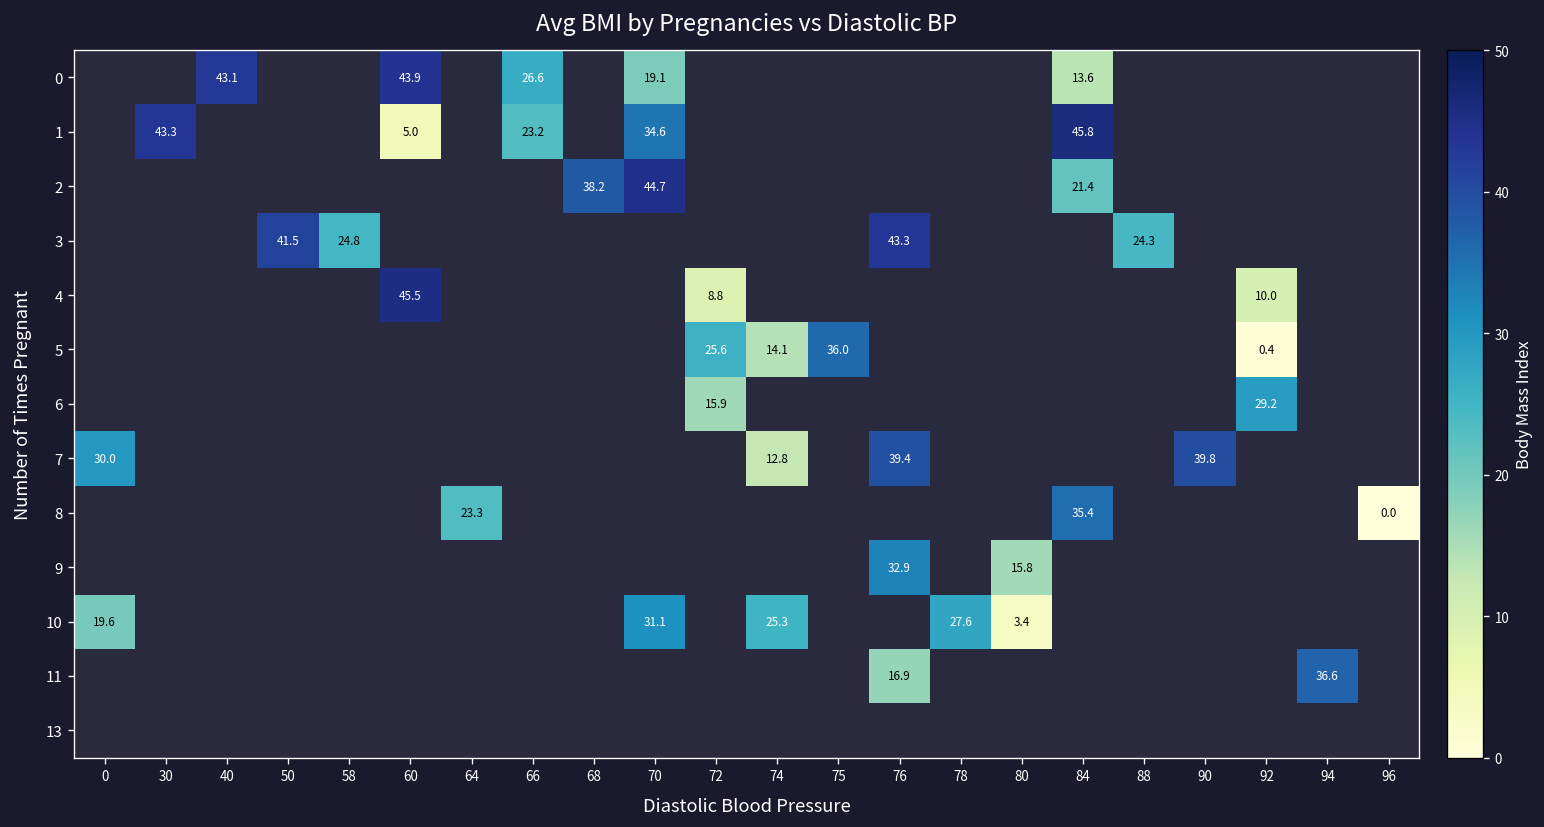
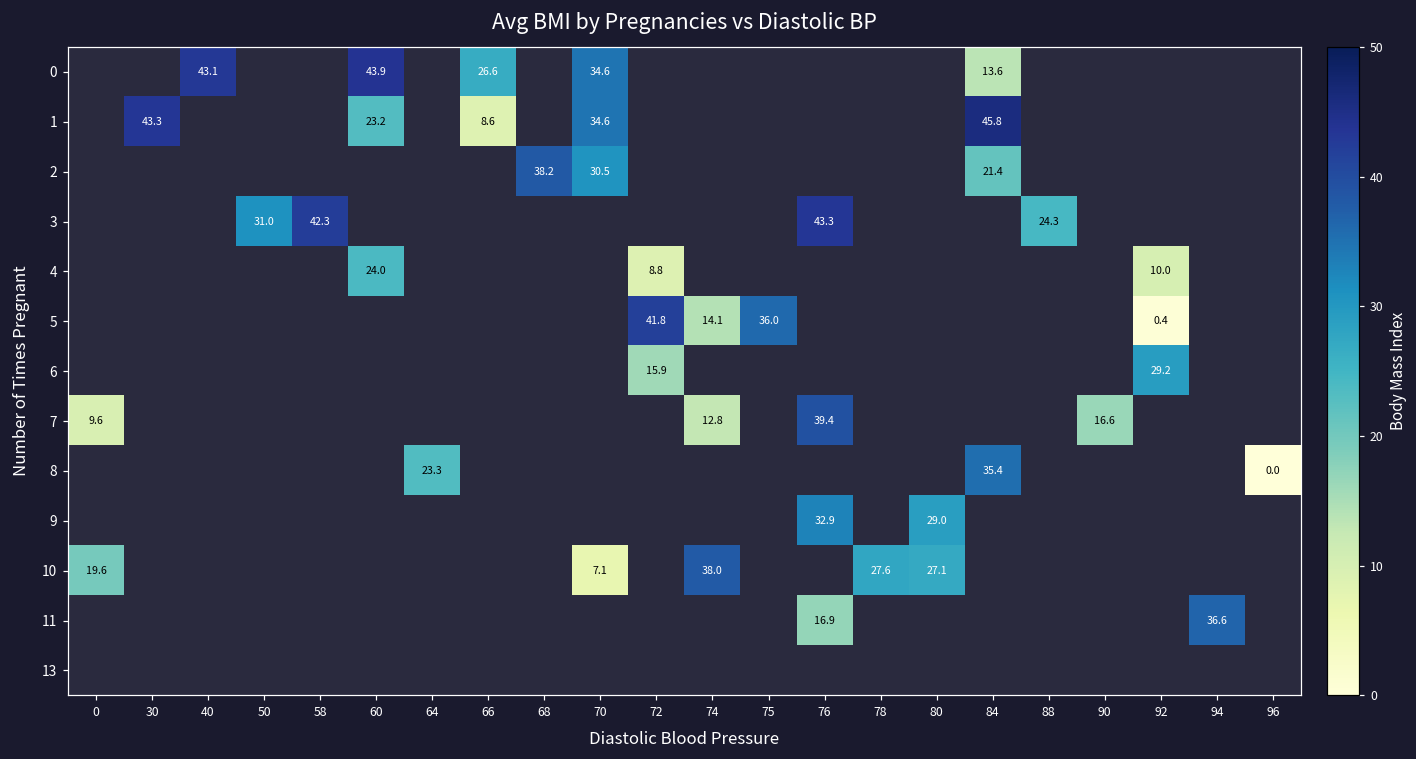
0, 70: 19.1 -> 34.6
1, 60: 5.0 -> 23.2
1, 66: 23.2 -> 8.6
2, 70: 44.7 -> 30.5
3, 50: 41.5 -> 31.0
3, 58: 24.8 -> 42.3
4, 60: 45.5 -> 24.0
5, 72: 25.6 -> 41.8
7, 0: 30.0 -> 9.6
7, 90: 39.8 -> 16.6
9, 80: 15.8 -> 29.0
10, 70: 31.1 -> 7.1
10, 74: 25.3 -> 38.0
10, 80: 3.4 -> 27.1
